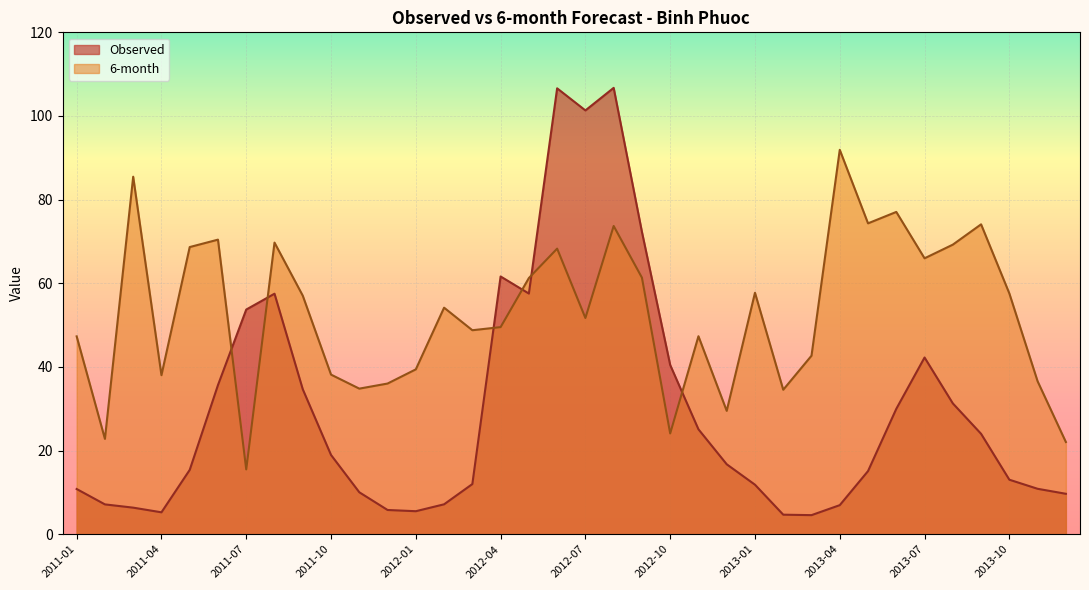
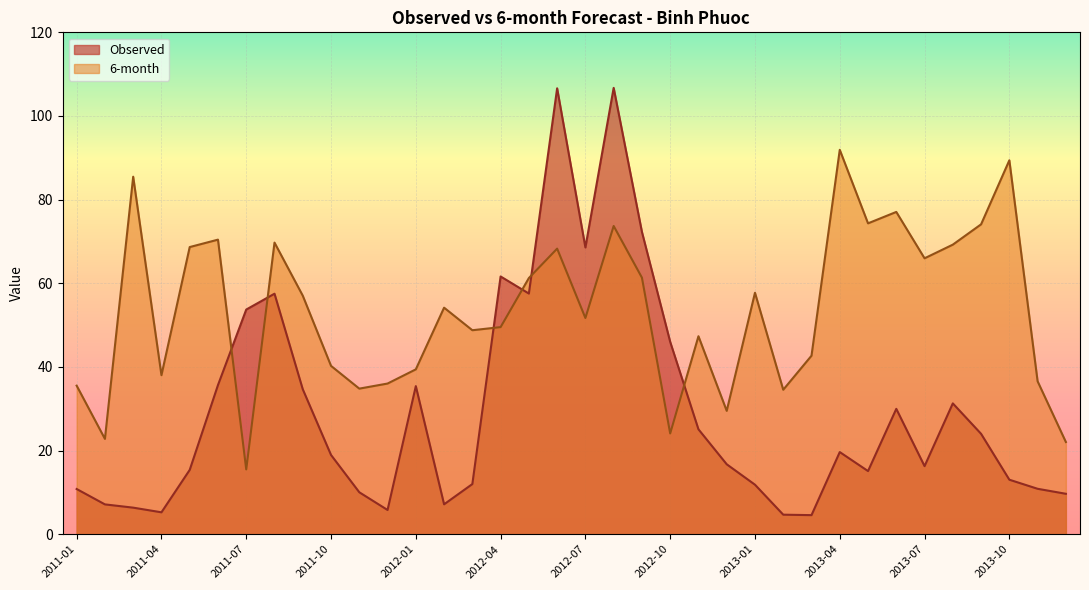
6-month, 2011-01: 47 -> 36
6-month, 2011-10: 38 -> 40
Observed, 2012-01: 6 -> 35
Observed, 2012-07: 101 -> 69
Observed, 2012-10: 40 -> 46
Observed, 2013-04: 7 -> 20
Observed, 2013-07: 42 -> 16
6-month, 2013-10: 58 -> 89
